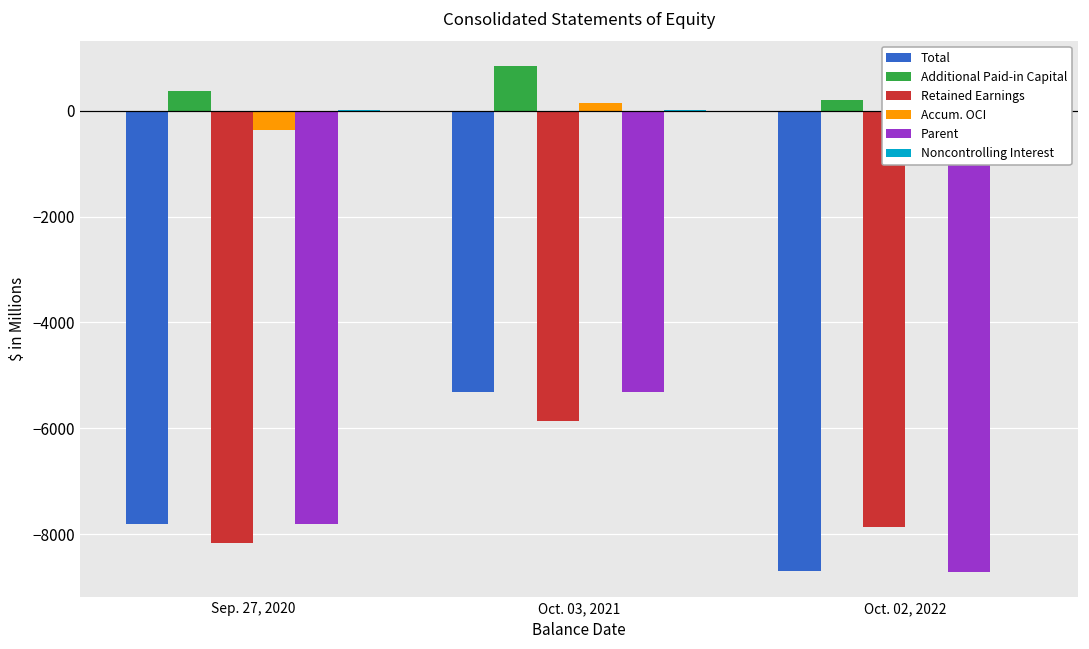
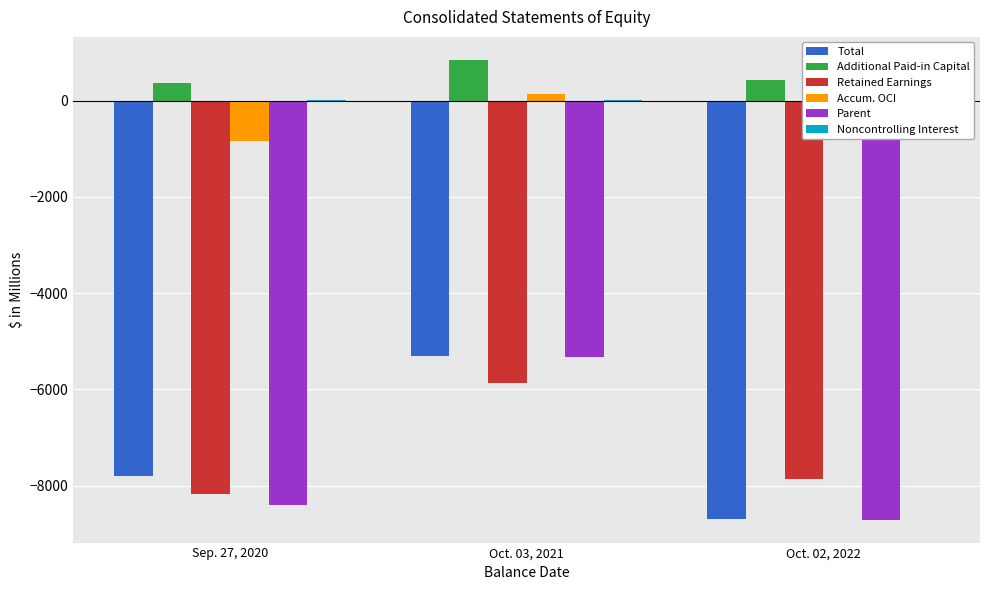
Accum. OCI, Sep. 27, 2020: -400 -> -800
Parent, Sep. 27, 2020: -7800 -> -8400
Additional Paid-in Capital, Oct. 02, 2022: 200 -> 400
